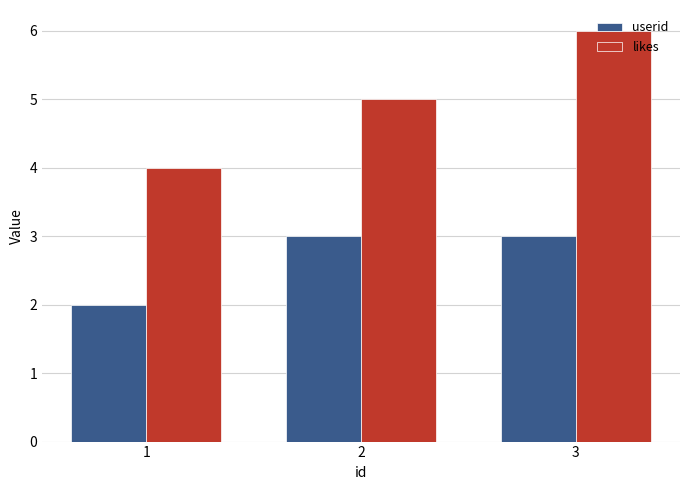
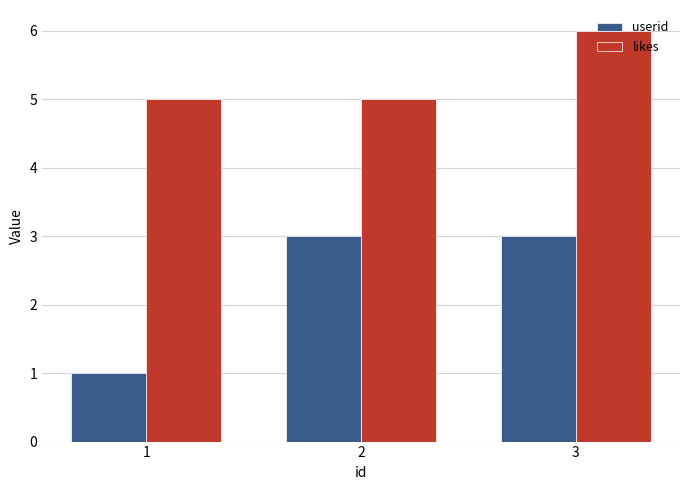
userid, 1: 2 -> 1
likes, 1: 4 -> 5
